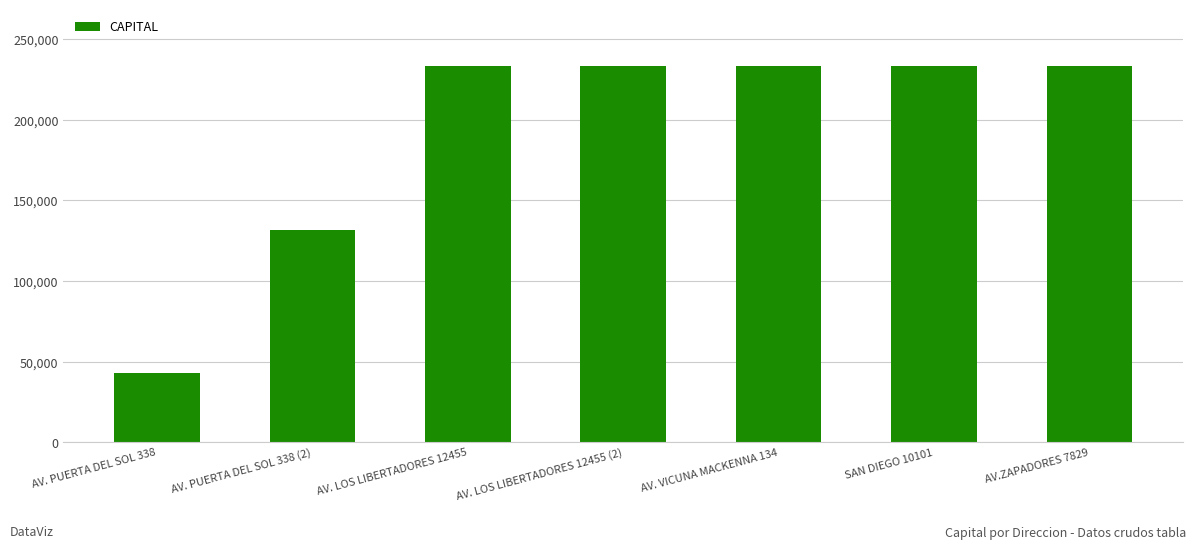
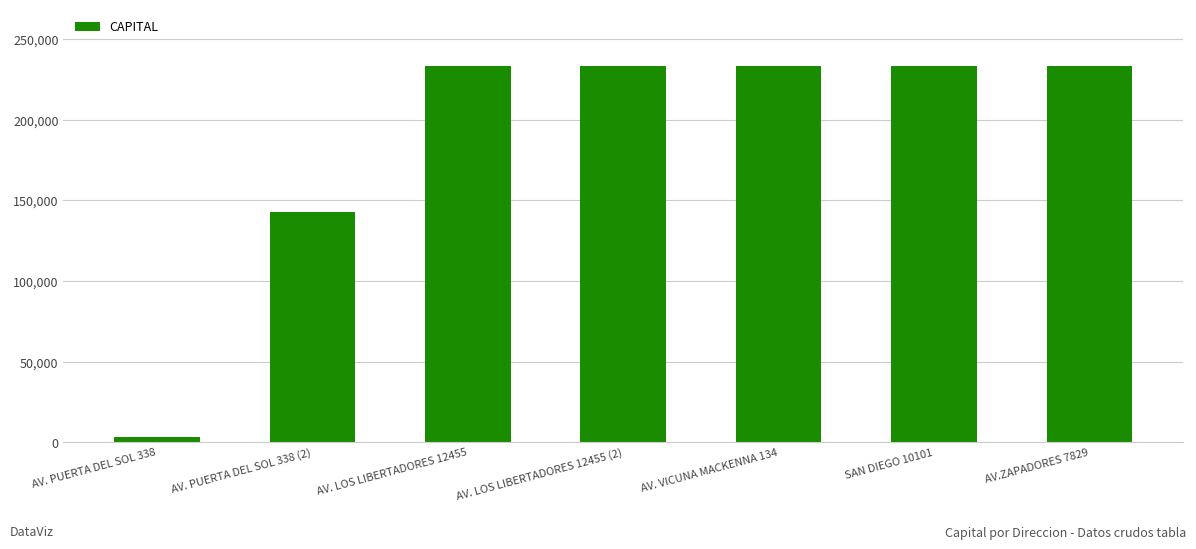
AV. PUERTA DEL SOL 338: 43,000 -> 4,000
AV. PUERTA DEL SOL 338 (2): 131,000 -> 143,000
